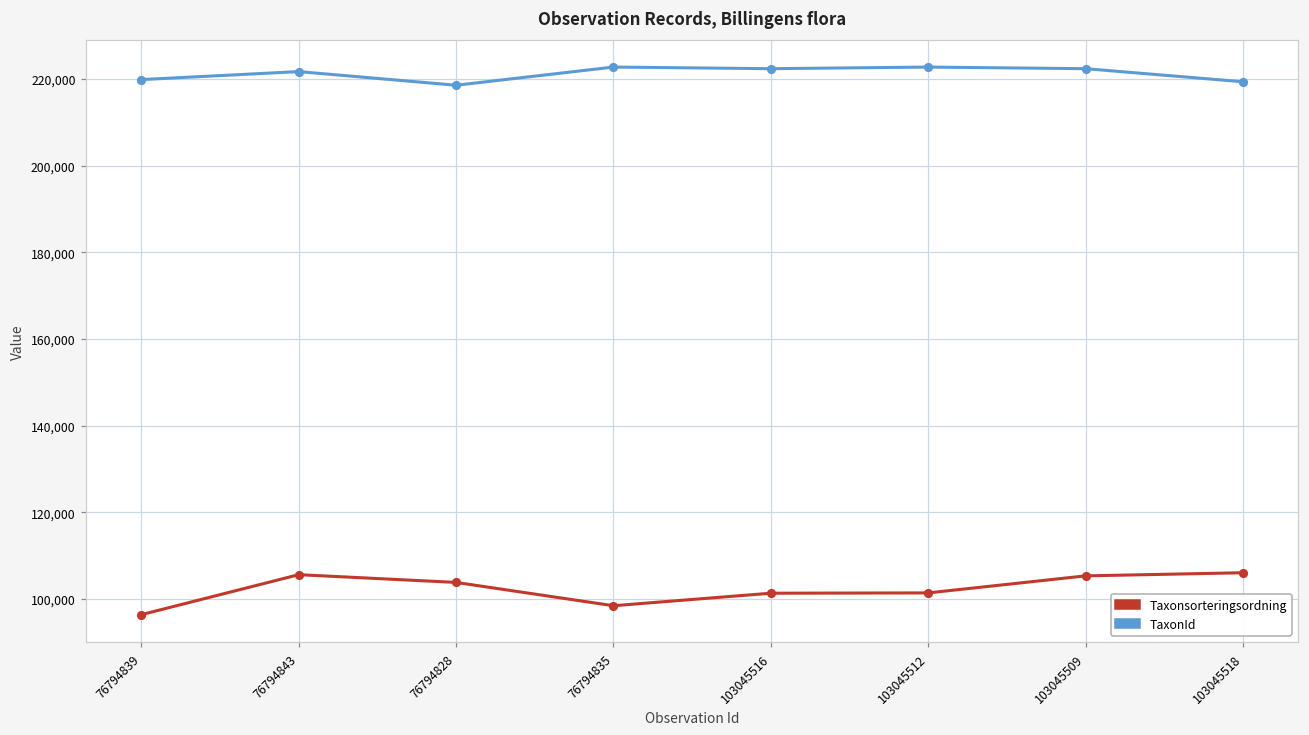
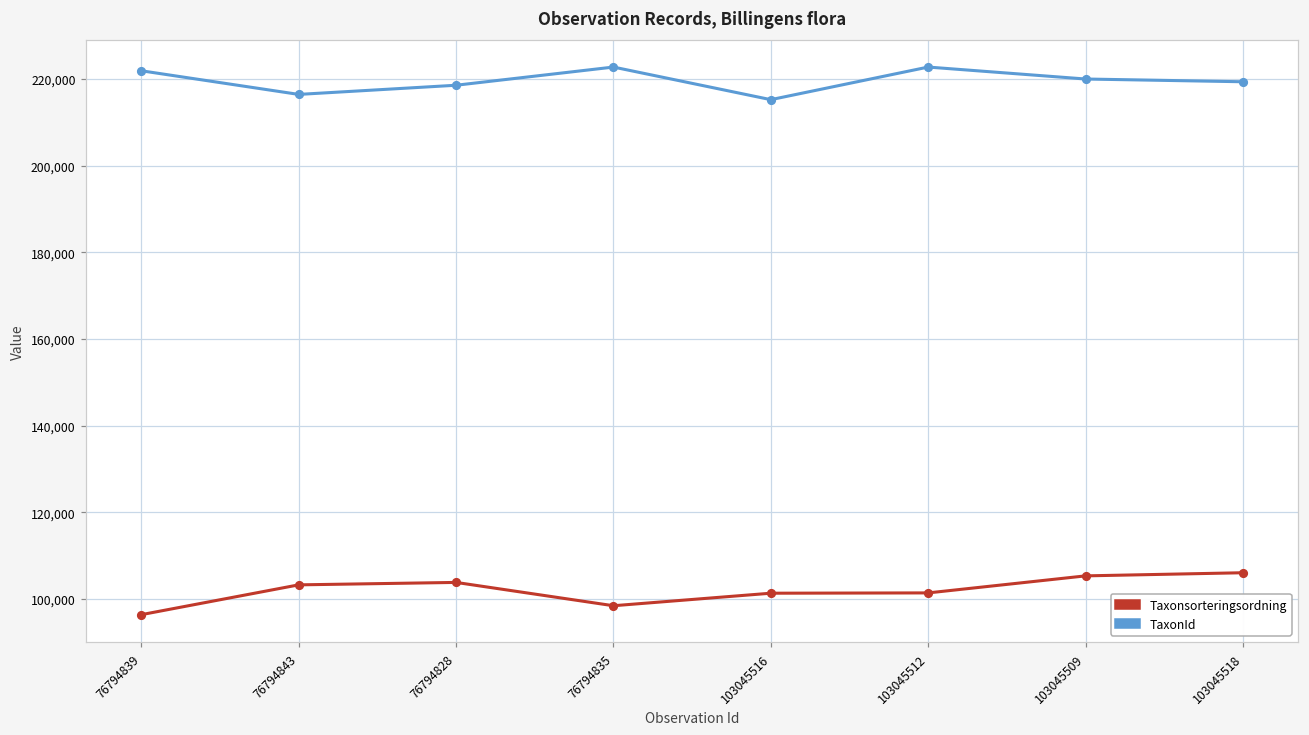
TaxonId, 76794839: 220,000 -> 222,000
Taxonsorteringsordning, 76794843: 106,000 -> 103,000
TaxonId, 76794843: 222,000 -> 216,000
TaxonId, 103045516: 222,000 -> 215,000
TaxonId, 103045509: 222,000 -> 220,000
